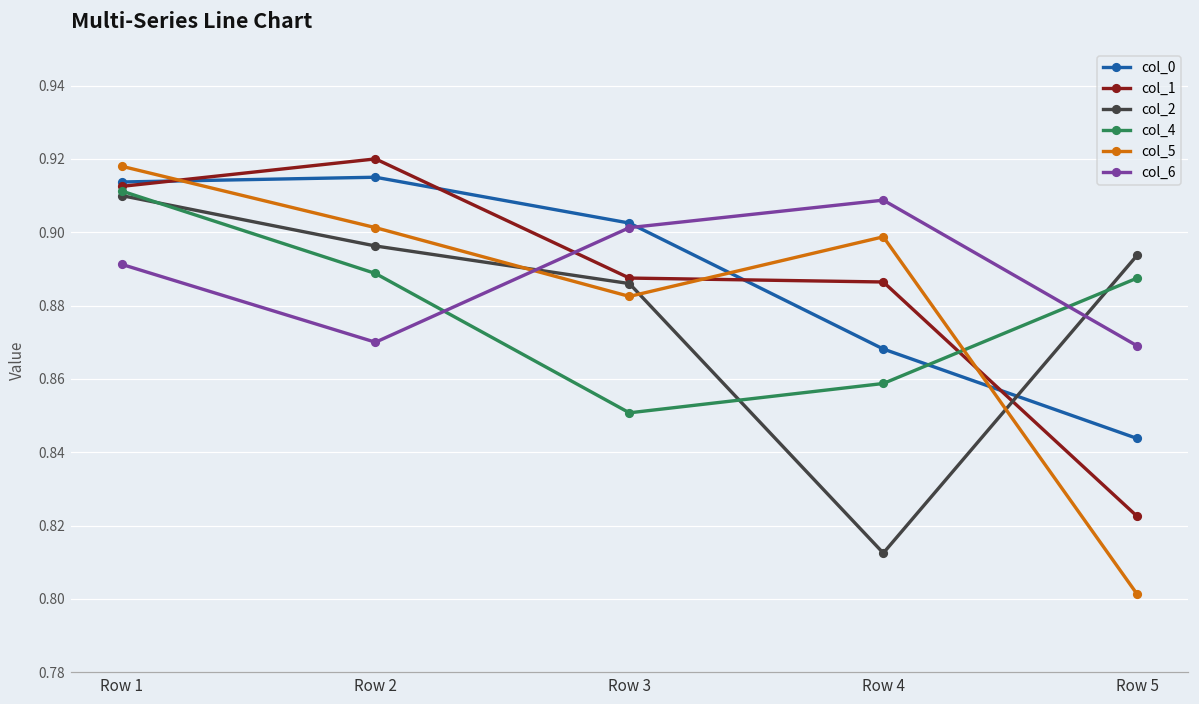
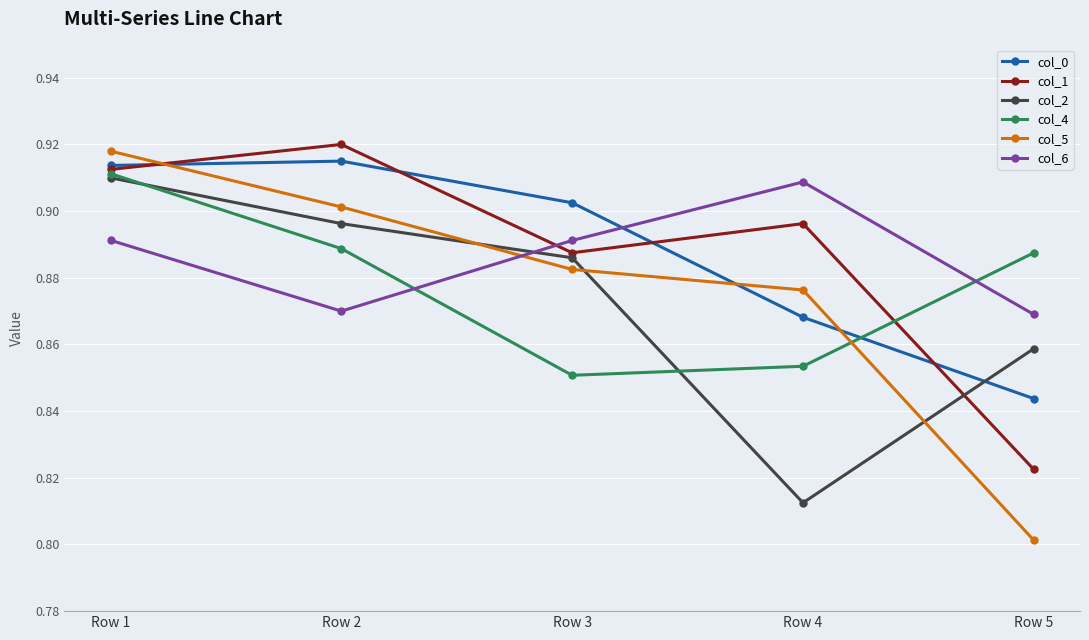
col_6, Row 3: 0.901 -> 0.891
col_1, Row 4: 0.886 -> 0.896
col_4, Row 4: 0.859 -> 0.853
col_5, Row 4: 0.899 -> 0.876
col_2, Row 5: 0.894 -> 0.859
